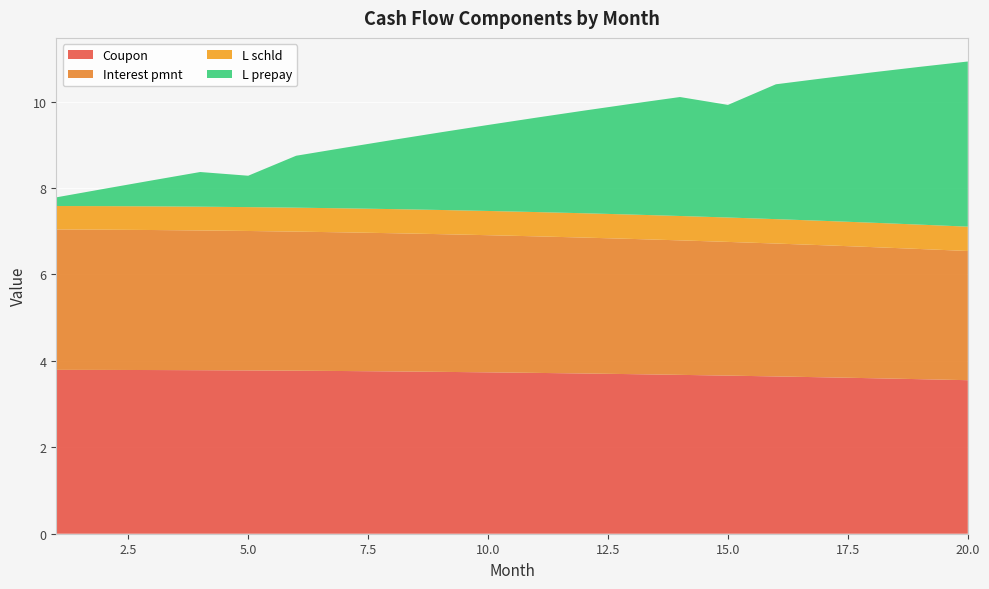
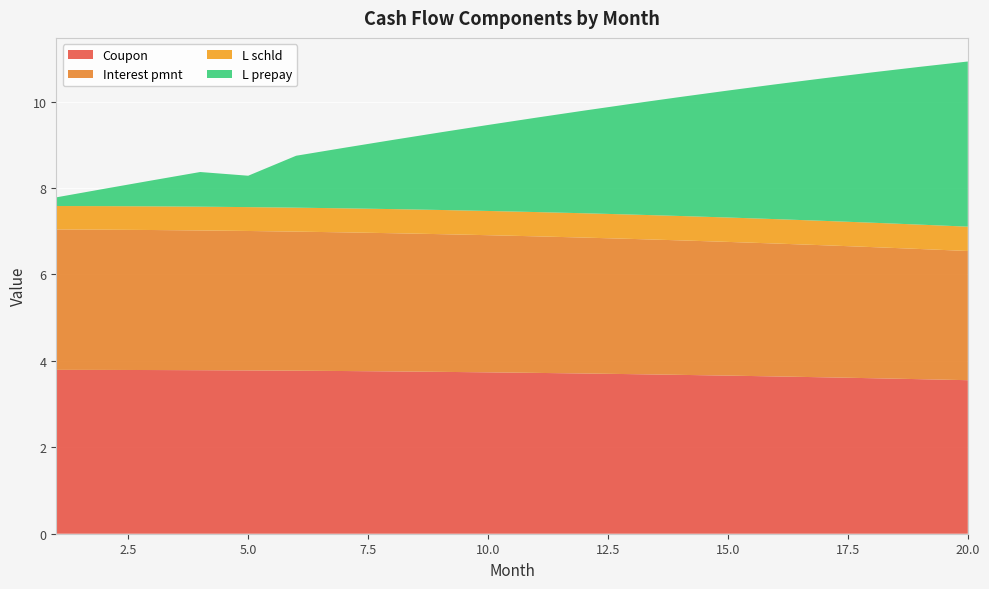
L prepay, 15.0: 2.6 -> 2.9
